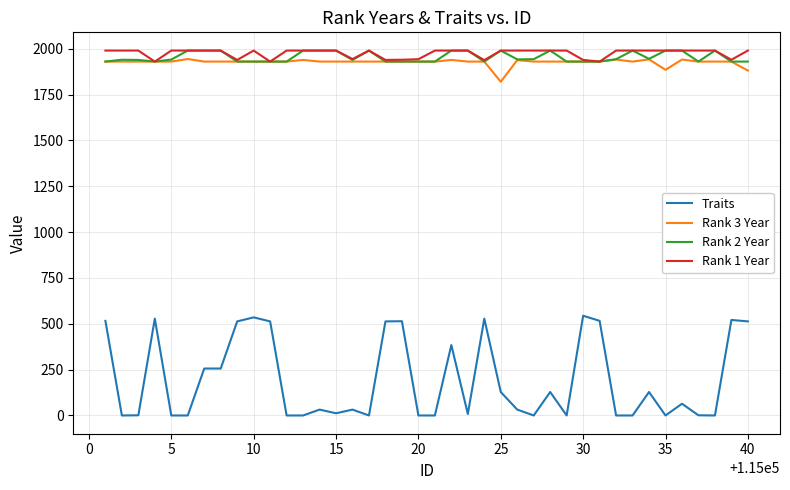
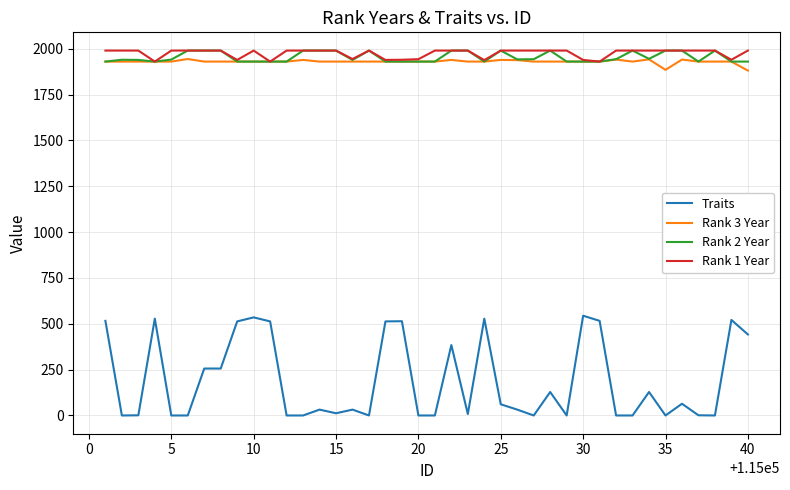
Traits, 25: 130 -> 60
Rank 3 Year, 25: 1820 -> 1940
Traits, 40: 510 -> 440
